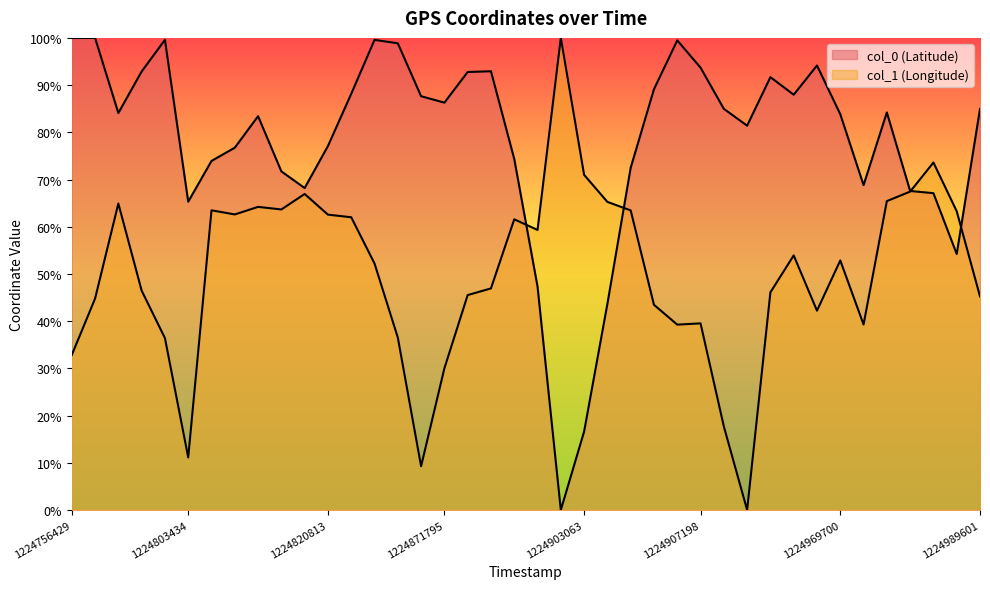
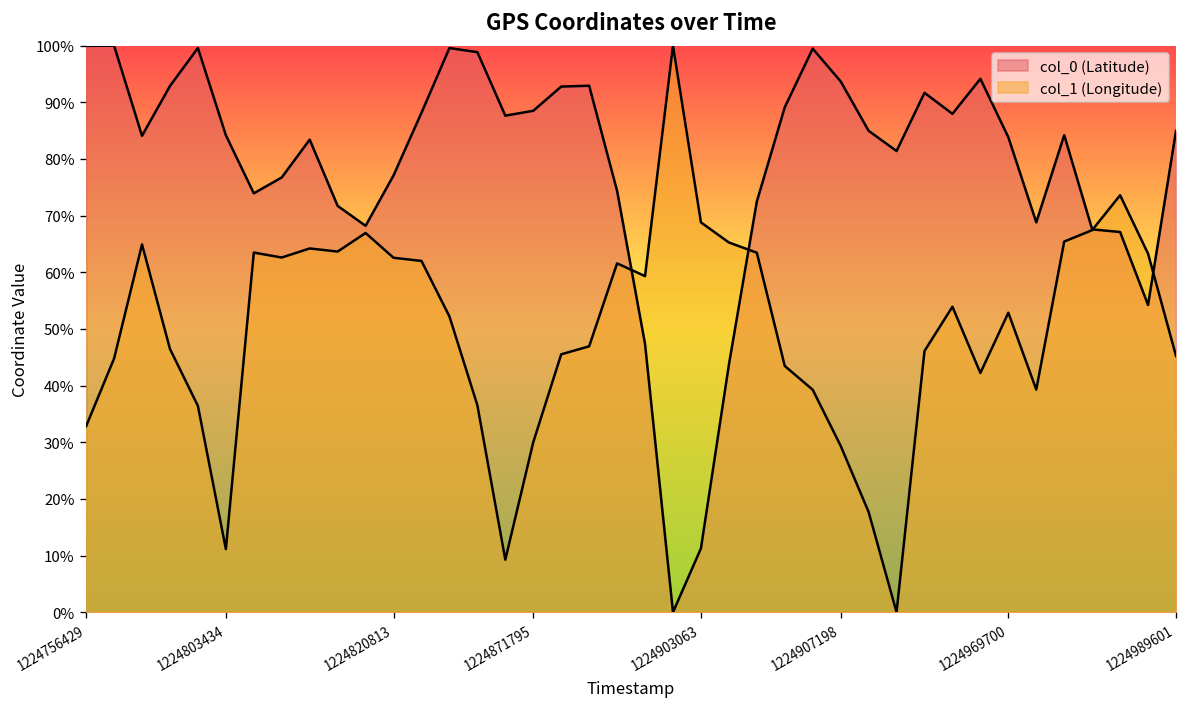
col_0 (Latitude), 1224803434: 65% -> 84%
col_0 (Latitude), 1224871795: 86% -> 89%
col_0 (Latitude), 1224903063: 17% -> 11%
col_1 (Longitude), 1224903063: 71% -> 69%
col_1 (Longitude), 1224907198: 40% -> 29%
